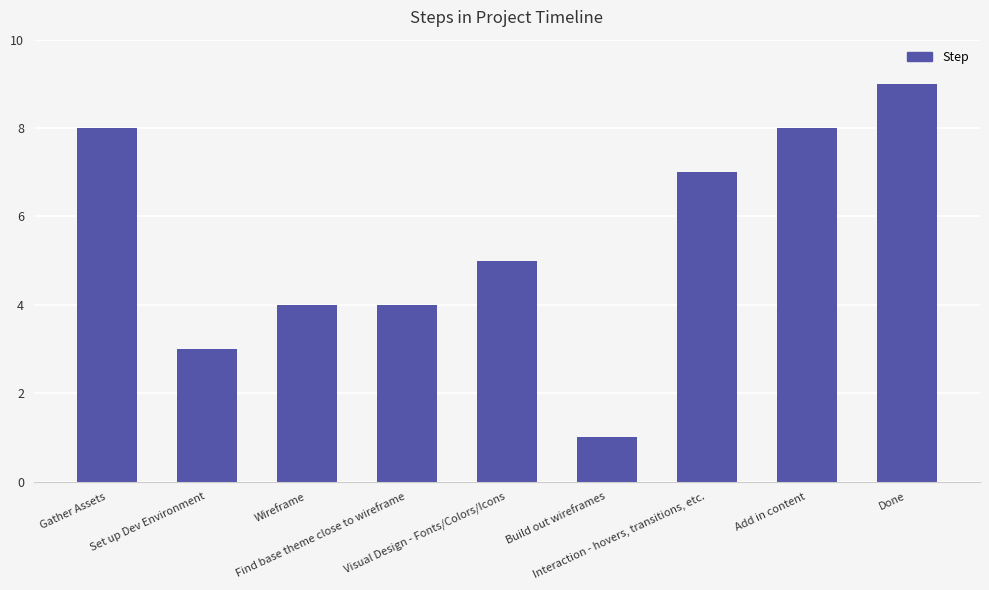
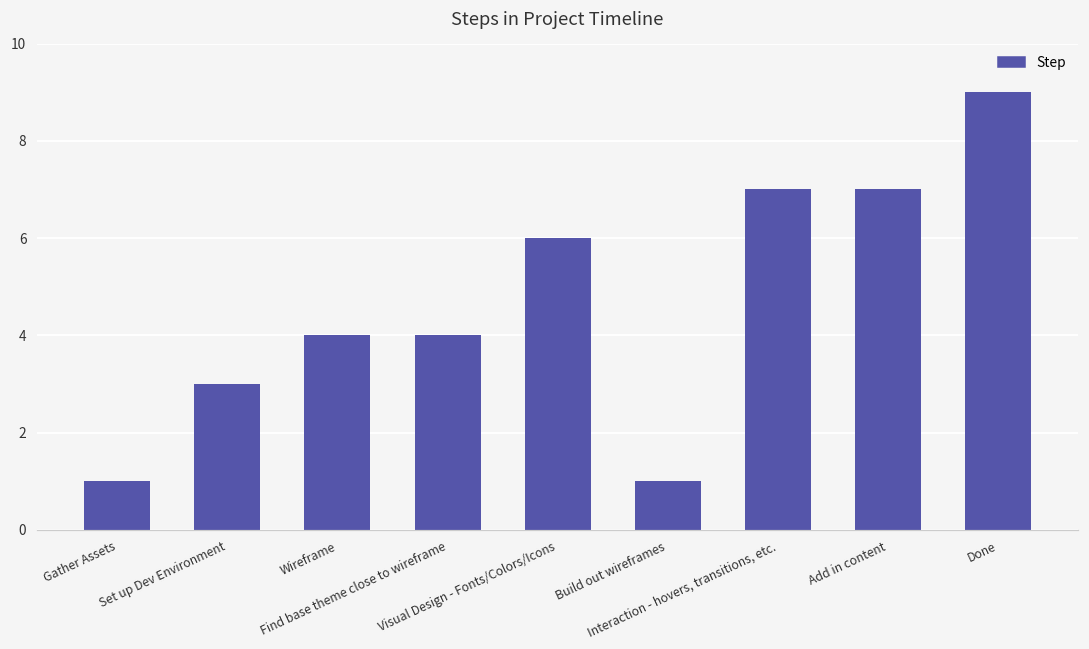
Gather Assets: 8 -> 1
Visual Design - Fonts/Colors/Icons: 5 -> 6
Add in content: 8 -> 7
